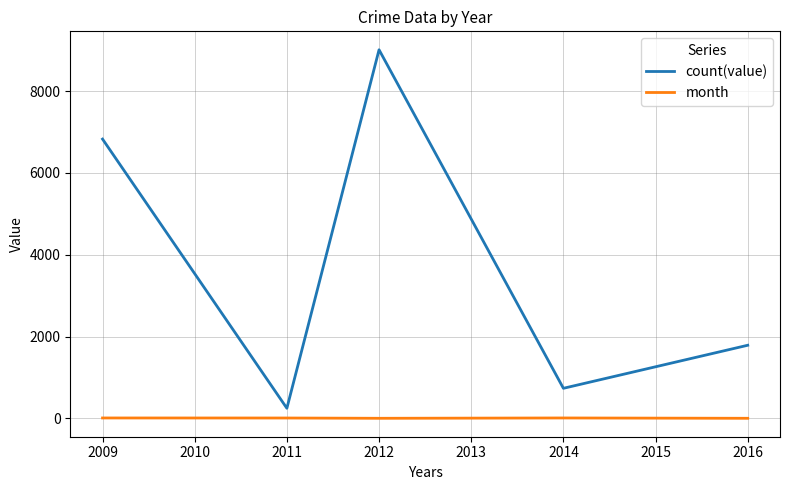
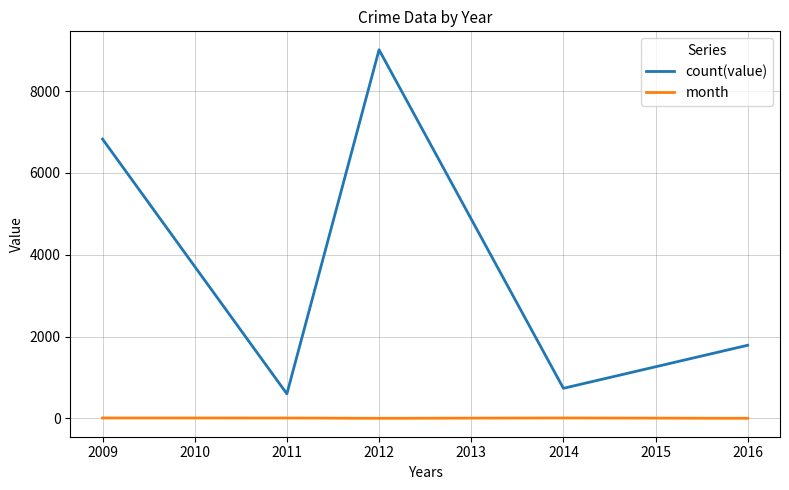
count(value), 2011: 200 -> 600
